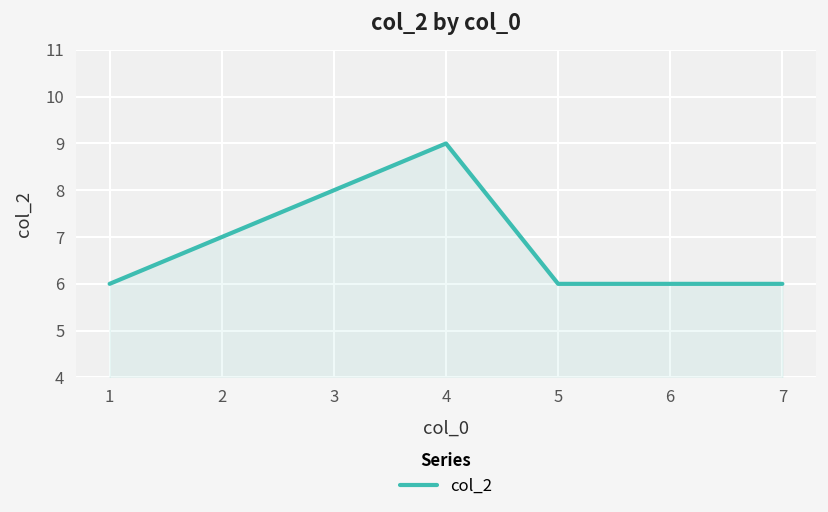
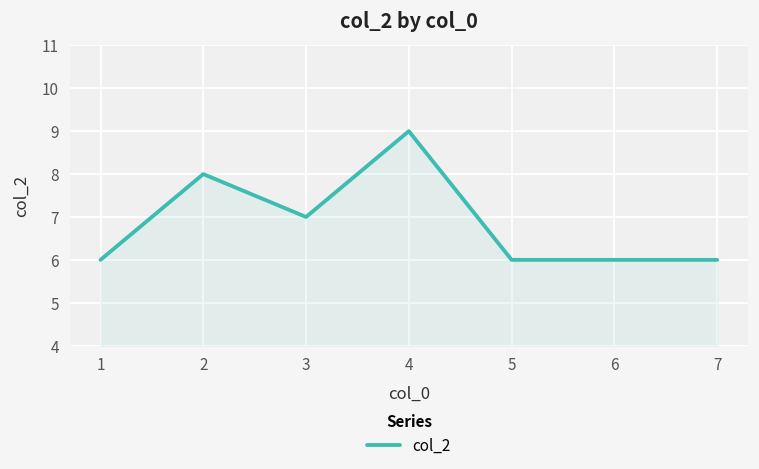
2: 7 -> 8
3: 8 -> 7
